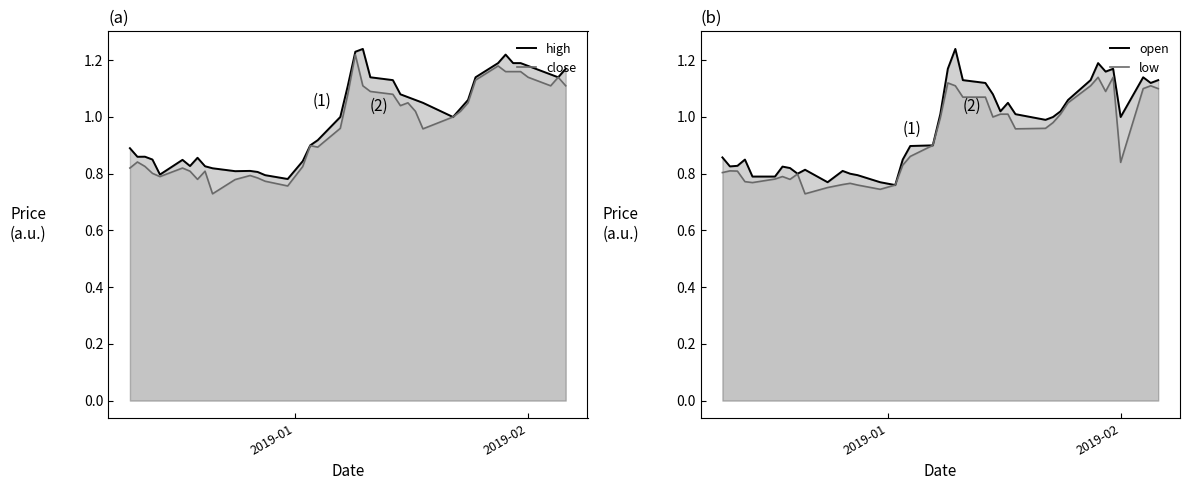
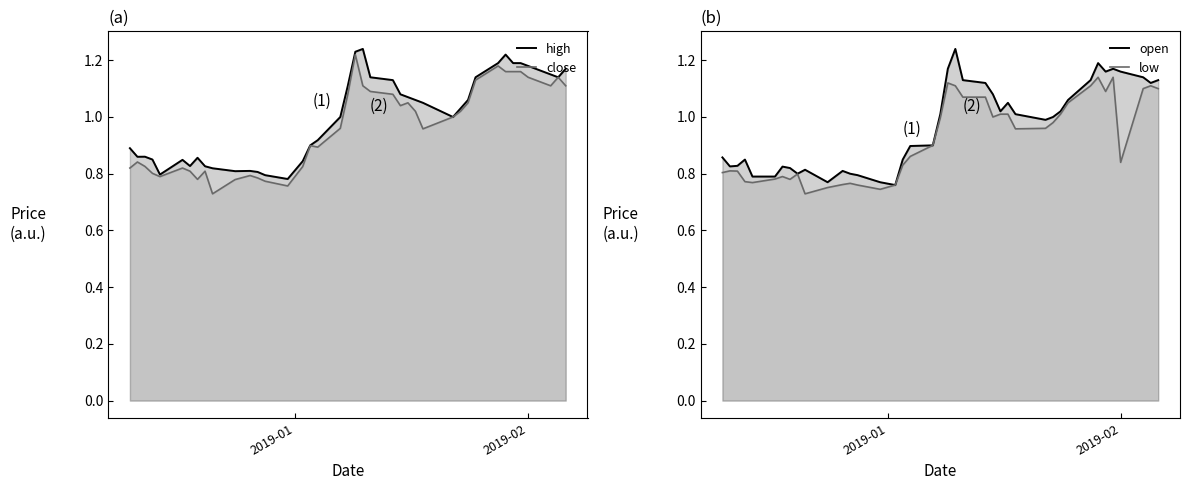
(b), open, 2019-02: 1.00 -> 1.16
